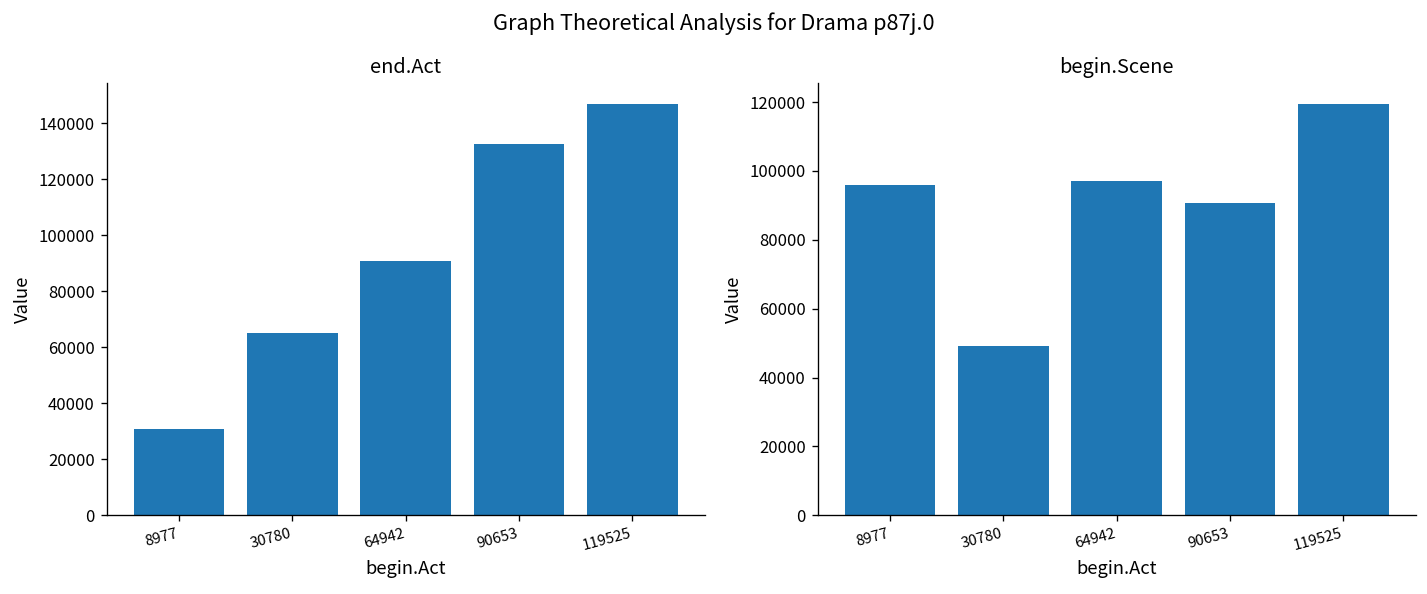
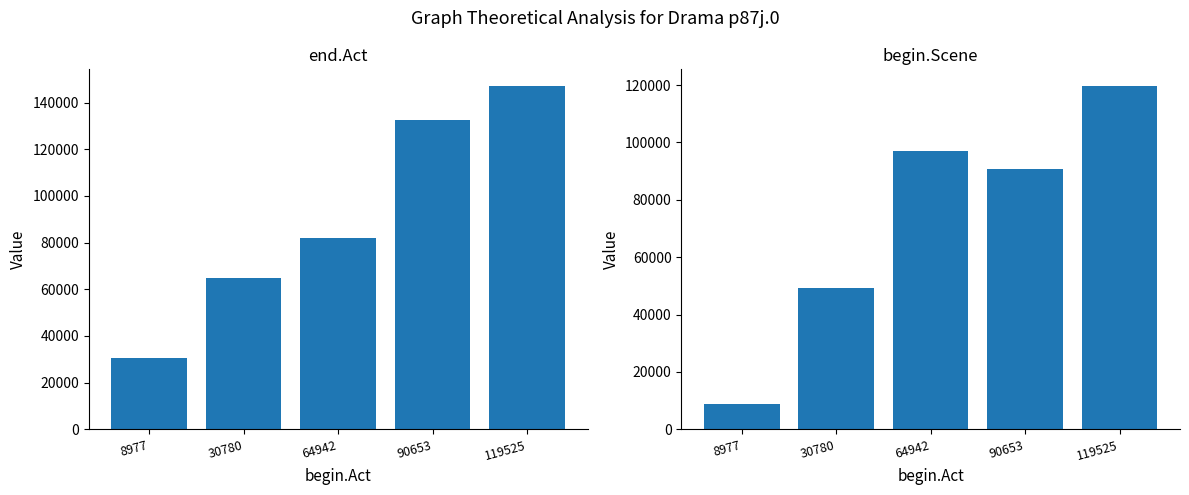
end.Act, 64942: 91000 -> 82000
begin.Scene, 8977: 96000 -> 9000
